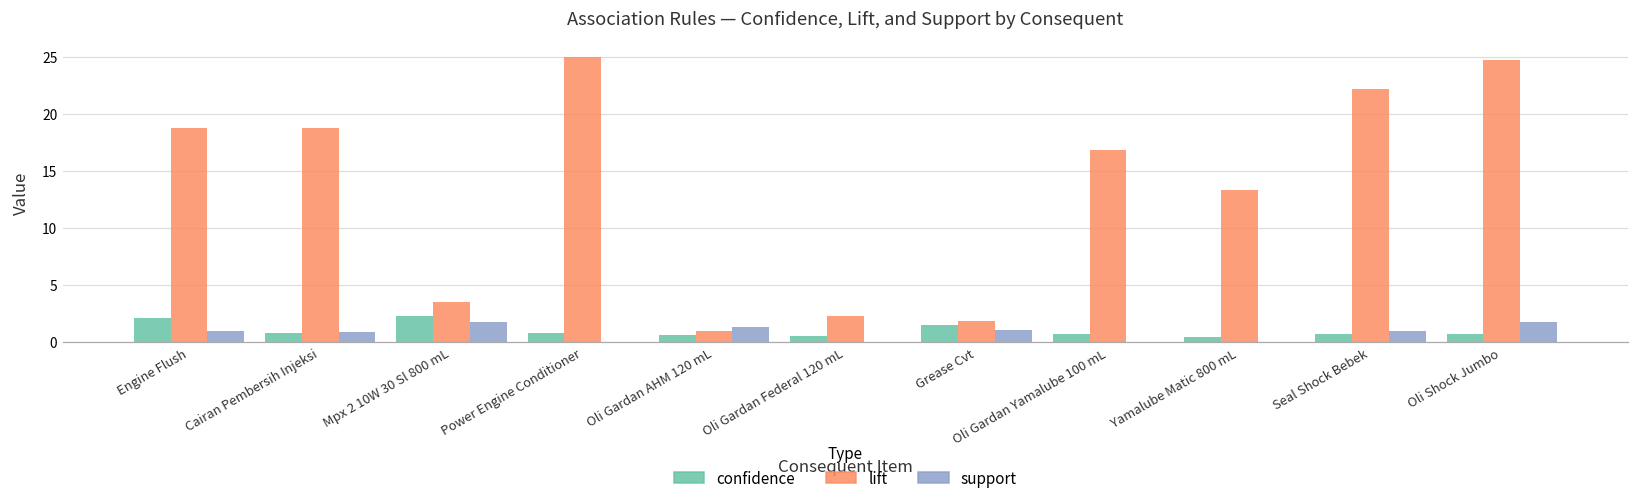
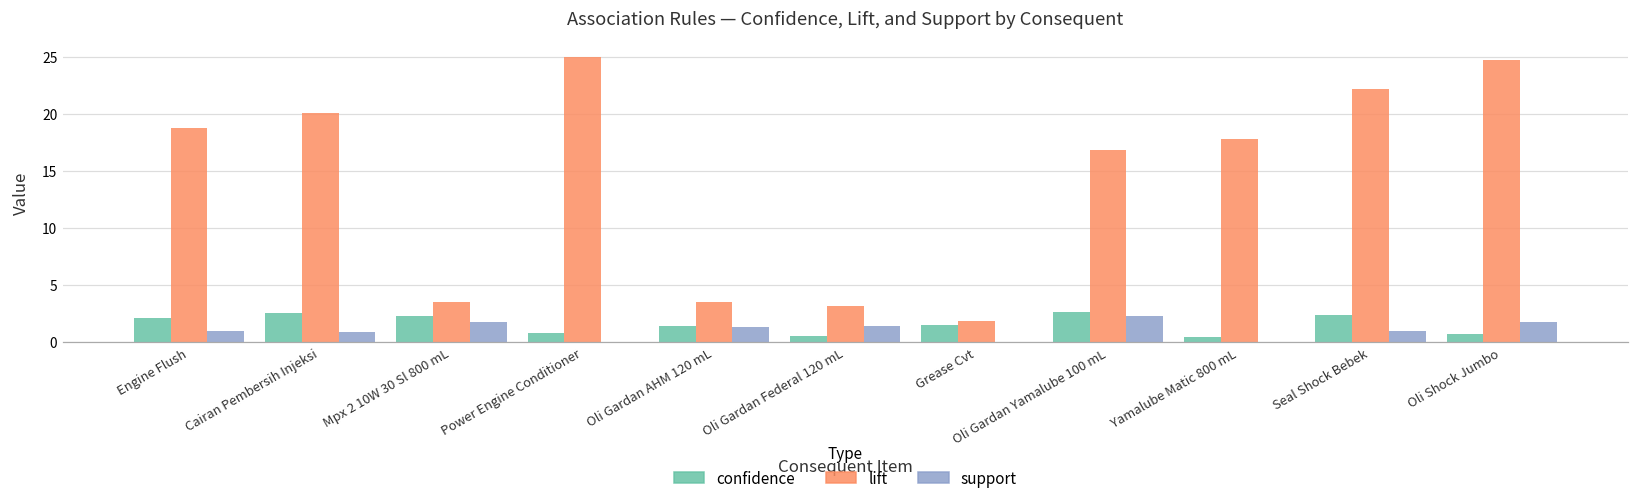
confidence, Cairan Pembersih Injeksi: 0.8 -> 2.6
lift, Cairan Pembersih Injeksi: 18.8 -> 20.1
confidence, Oli Gardan AHM 120 mL: 0.6 -> 1.4
lift, Oli Gardan AHM 120 mL: 1.0 -> 3.5
lift, Oli Gardan Federal 120 mL: 2.3 -> 3.2
support, Oli Gardan Federal 120 mL: 0.0 -> 1.4
support, Grease Cvt: 1.1 -> 0.0
confidence, Oli Gardan Yamalube 100 mL: 0.7 -> 2.6
support, Oli Gardan Yamalube 100 mL: 0.0 -> 2.3
lift, Yamalube Matic 800 mL: 13.3 -> 17.8
confidence, Seal Shock Bebek: 0.7 -> 2.4
